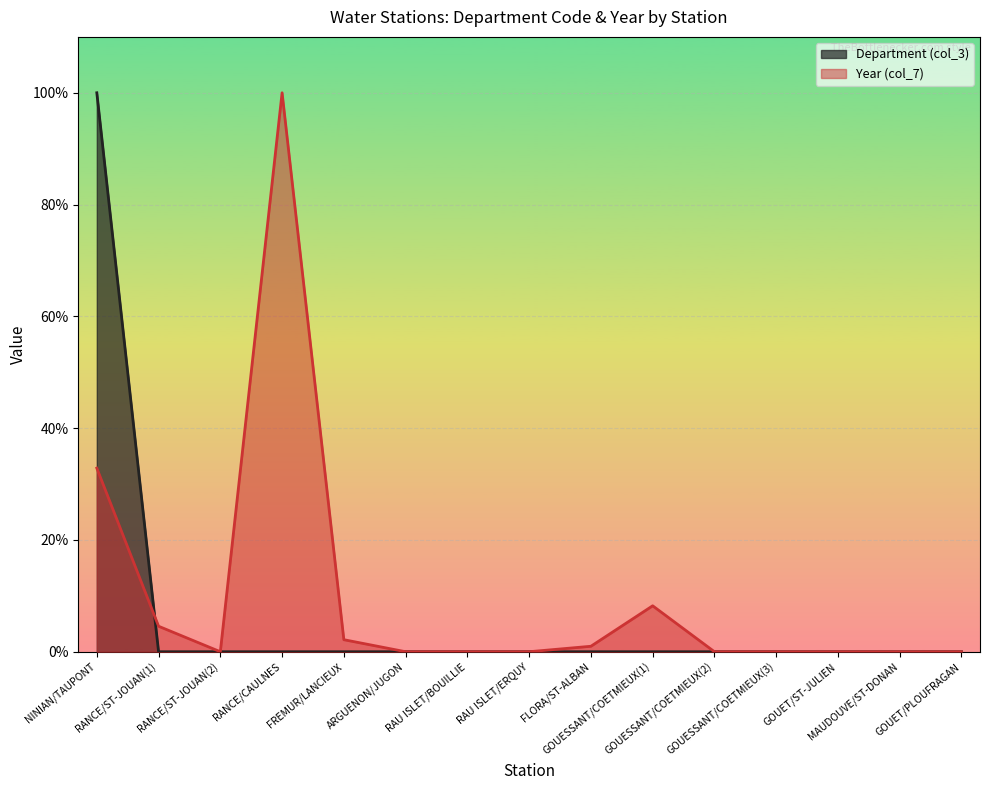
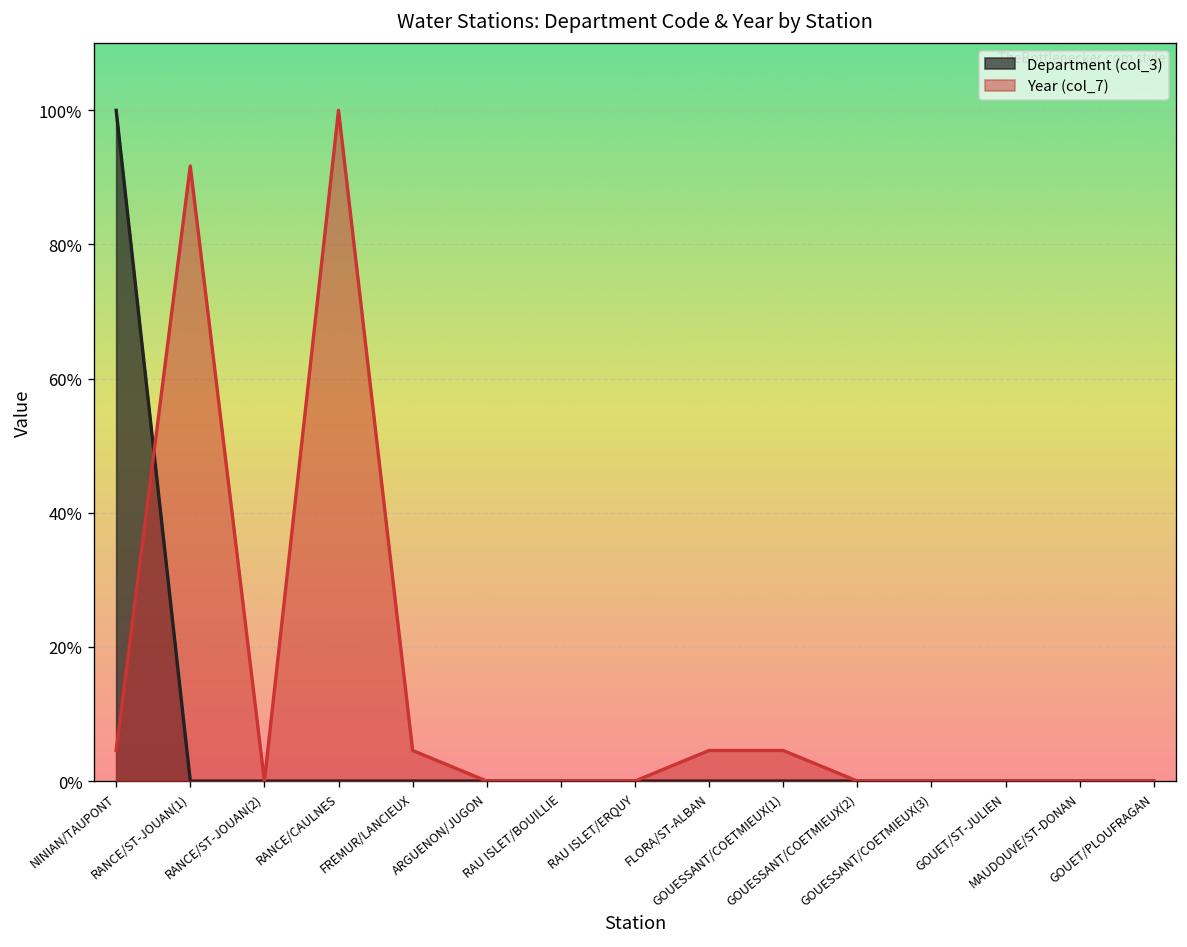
Year (col_7), NINIAN/TAUPONT: 33% -> 5%
Year (col_7), RANCE/ST-JOUAN(1): 5% -> 92%
Year (col_7), FREMUR/LANCIEUX: 2% -> 5%
Year (col_7), FLORA/ST-ALBAN: 1% -> 5%
Year (col_7), GOUESSANT/COETMIEUX(1): 8% -> 5%
